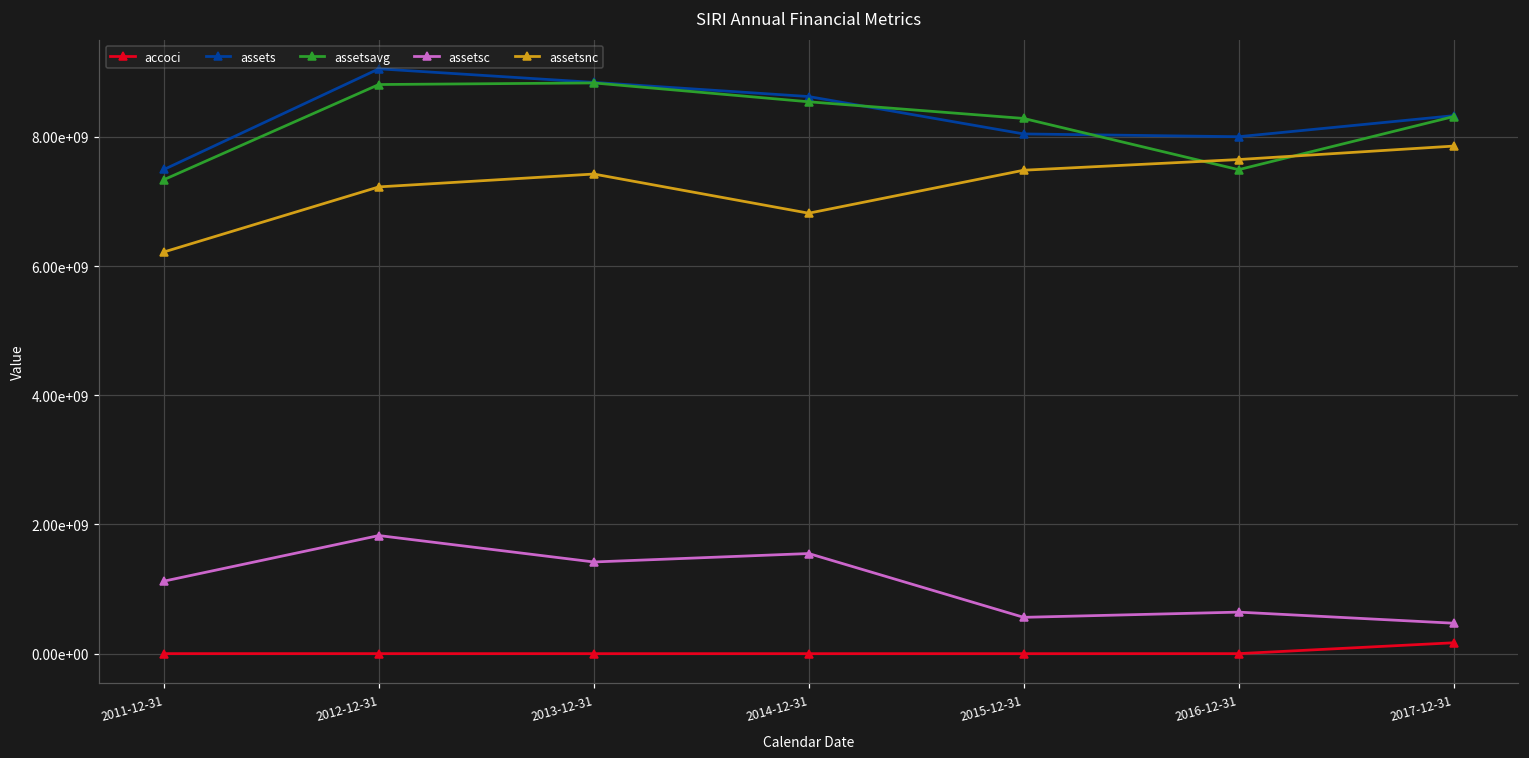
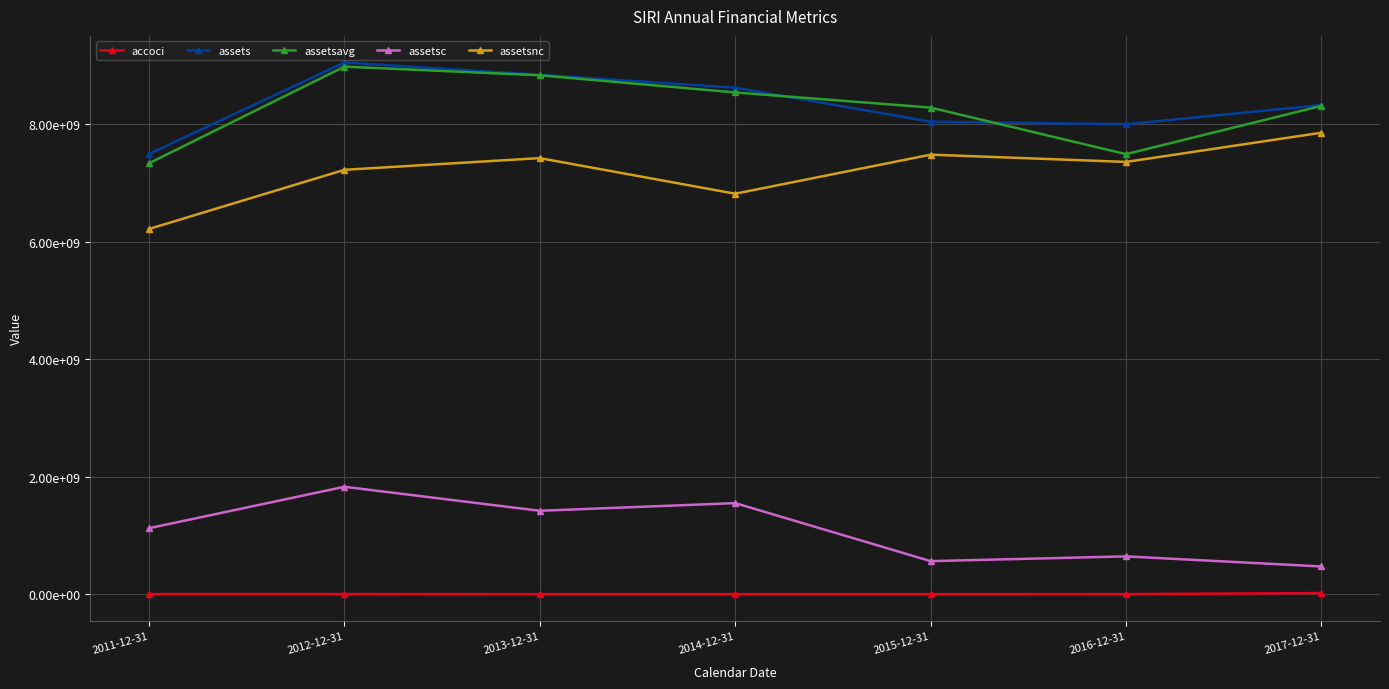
assetsavg, 2012-12-31: 8800000000 -> 9000000000
assetsnc, 2016-12-31: 7700000000 -> 7400000000
accoci, 2017-12-31: 200000000 -> 0
